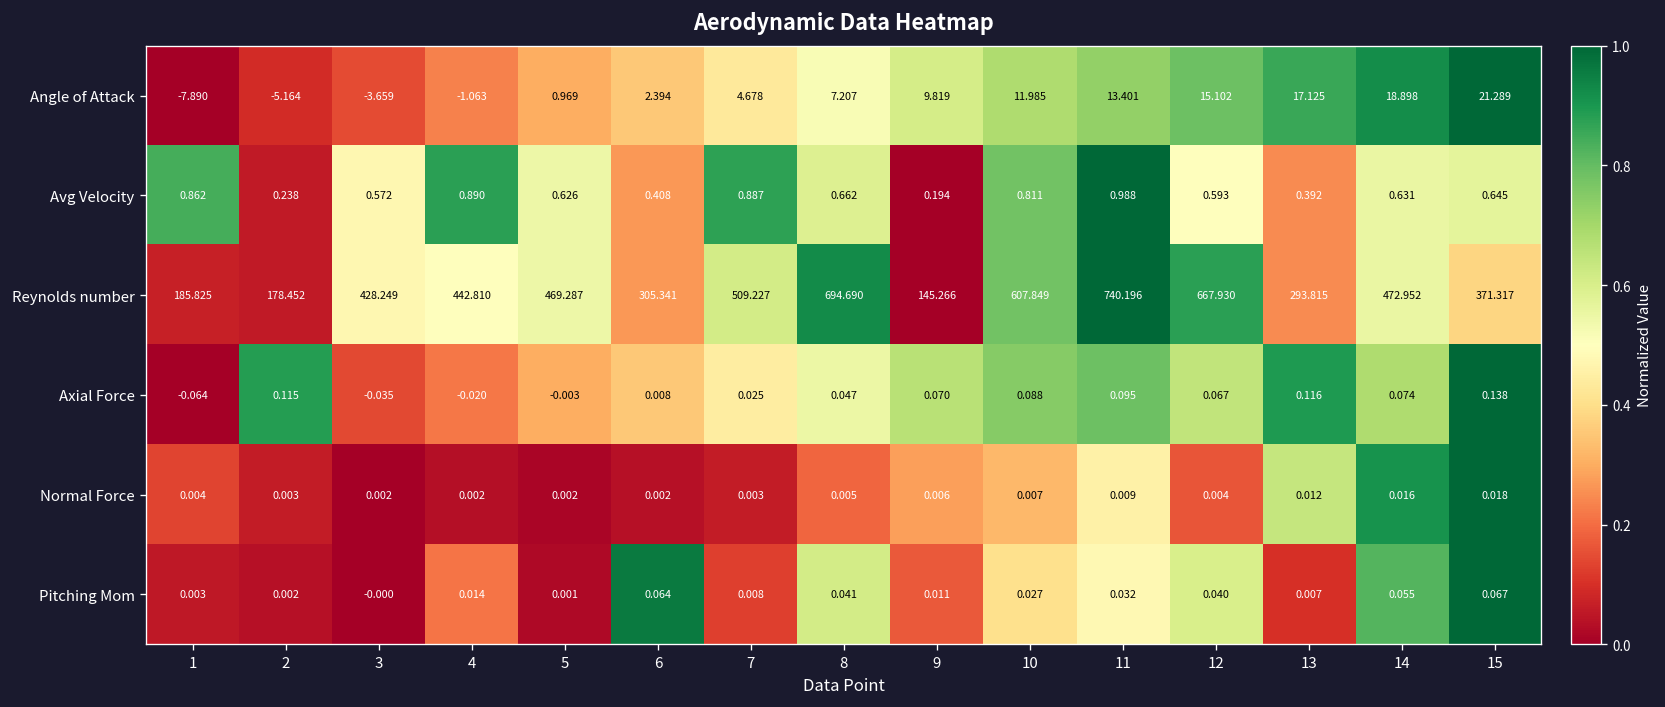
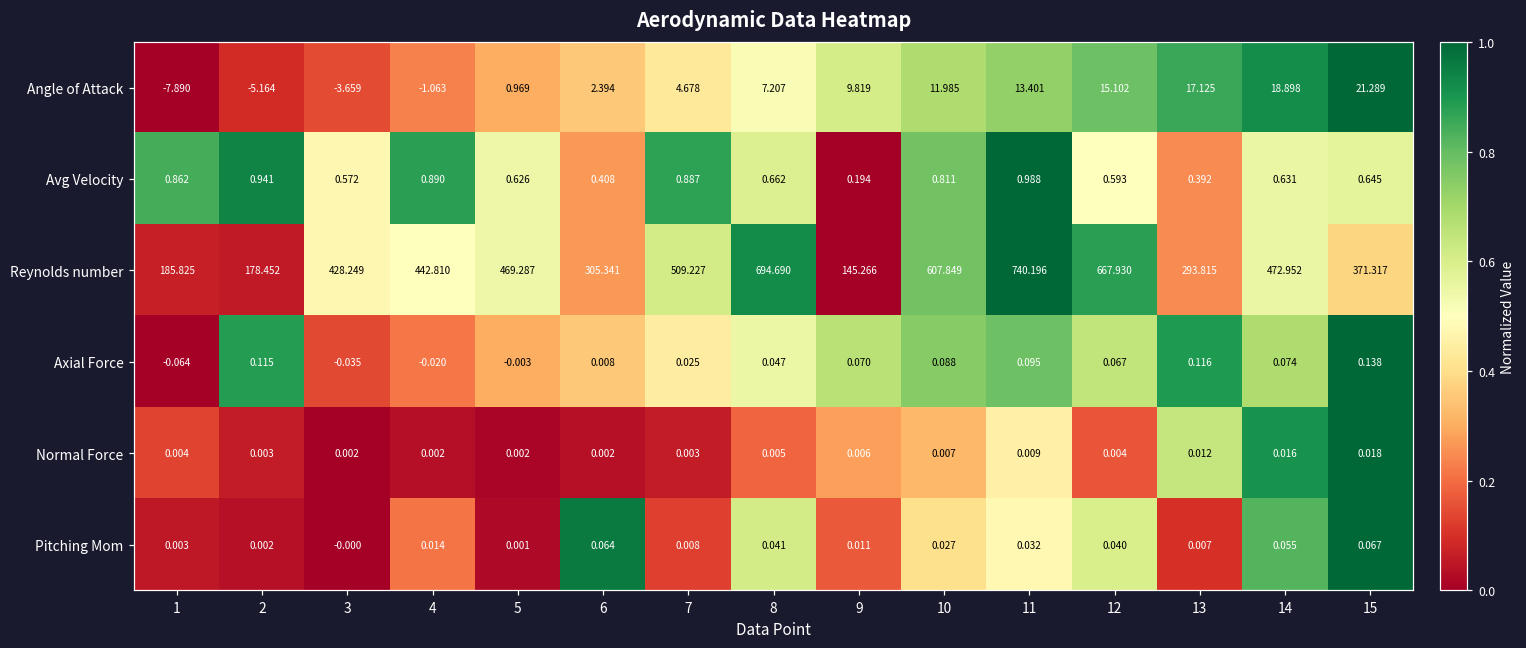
Avg Velocity, 2: 0.238 -> 0.941
